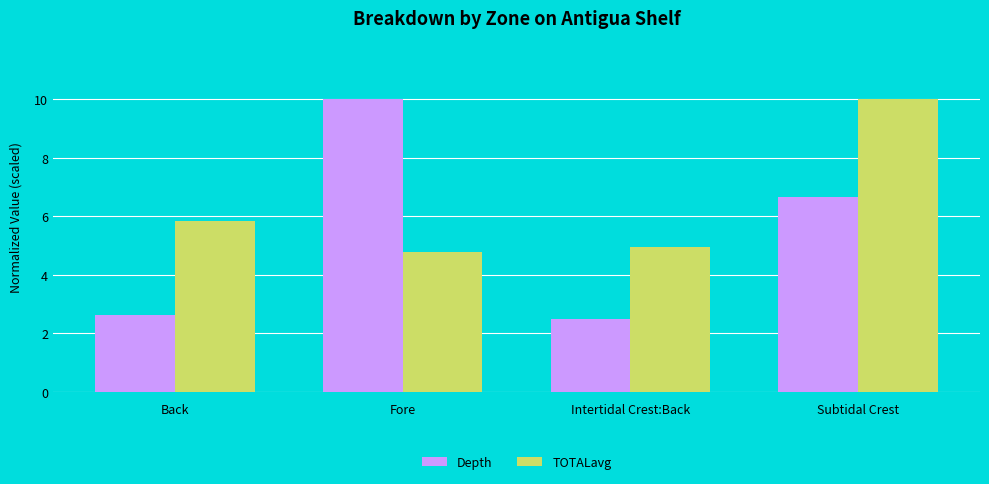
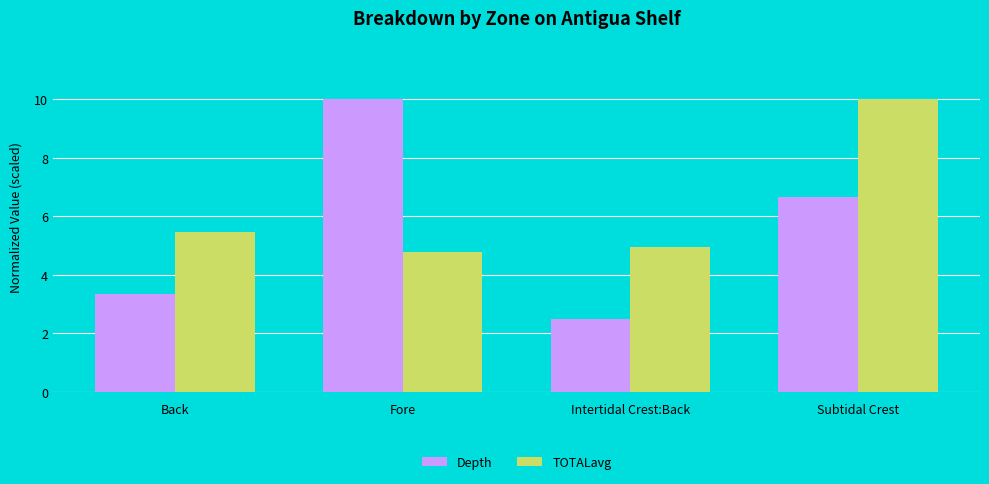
Depth, Back: 2.6 -> 3.3
TOTALavg, Back: 5.9 -> 5.5
